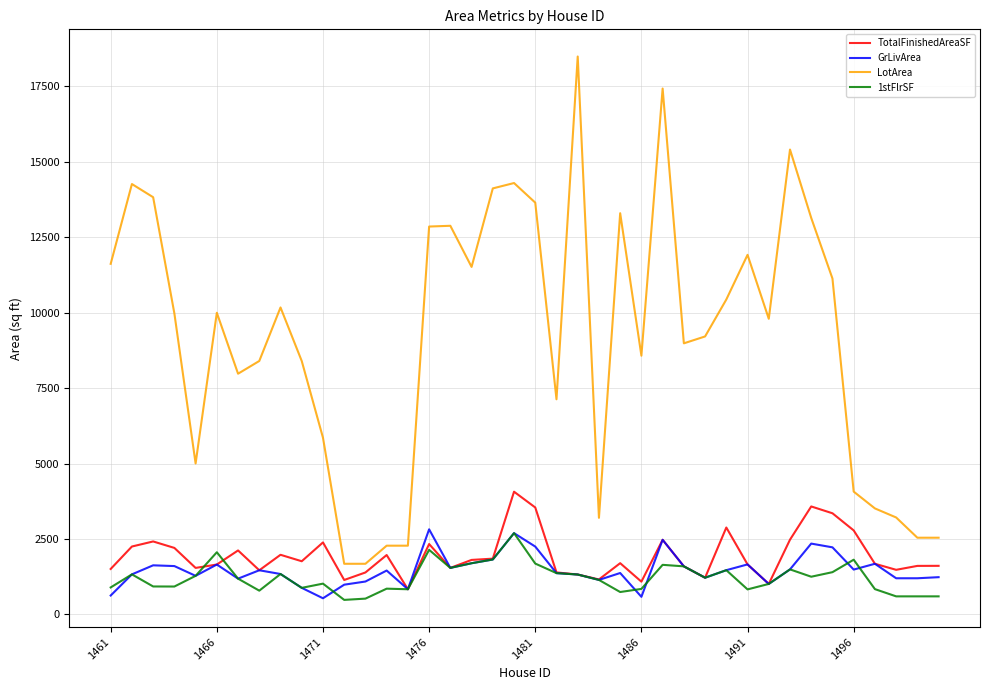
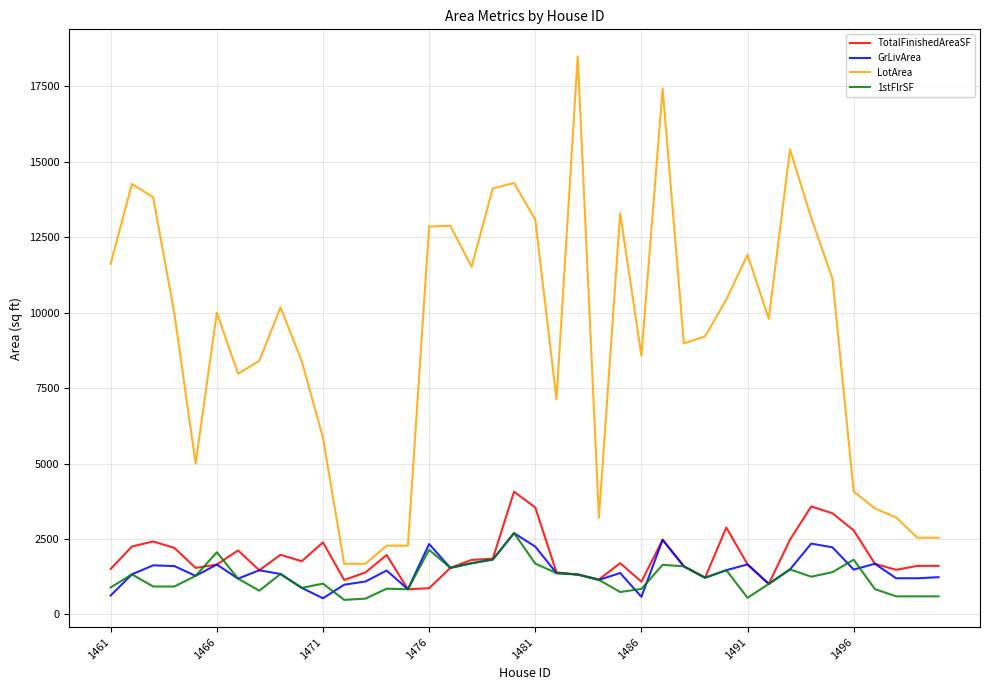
TotalFinishedAreaSF, 1476: 2300 -> 900
GrLivArea, 1476: 2800 -> 2300
LotArea, 1481: 13700 -> 13100
1stFlrSF, 1491: 800 -> 600
